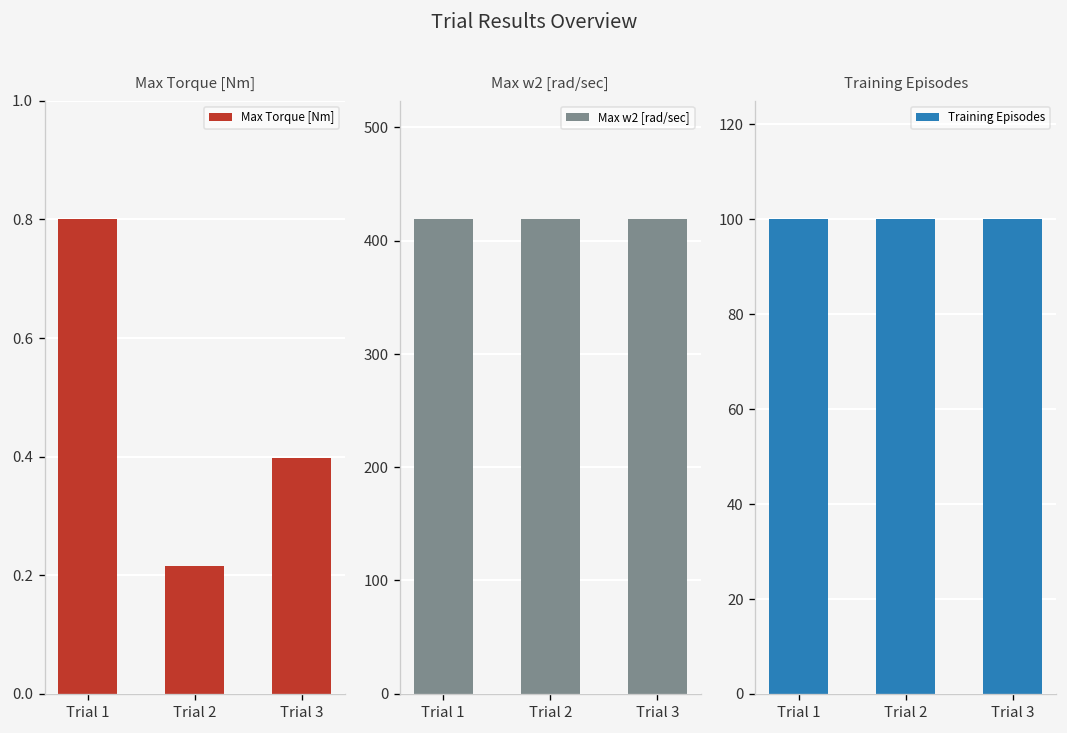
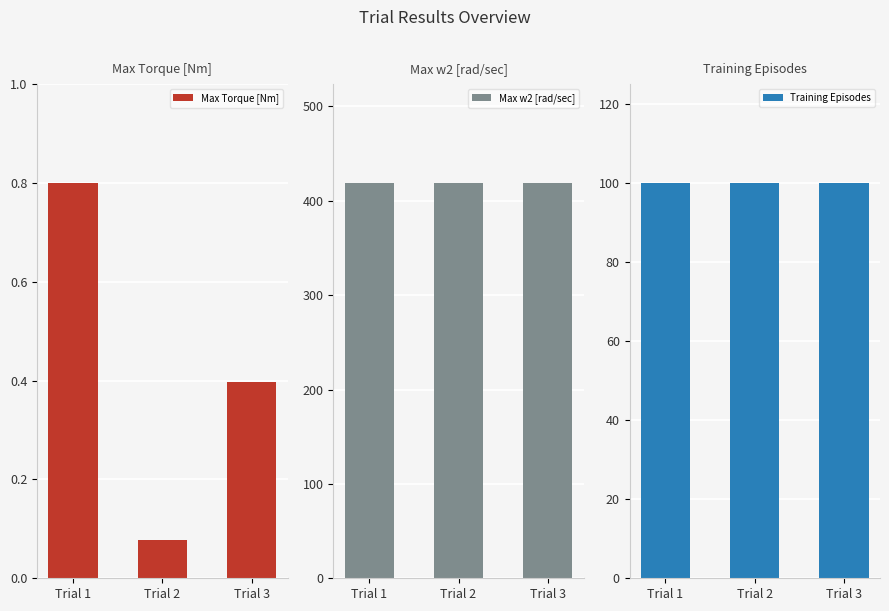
Max Torque [Nm], Trial 2: 0.22 -> 0.08
